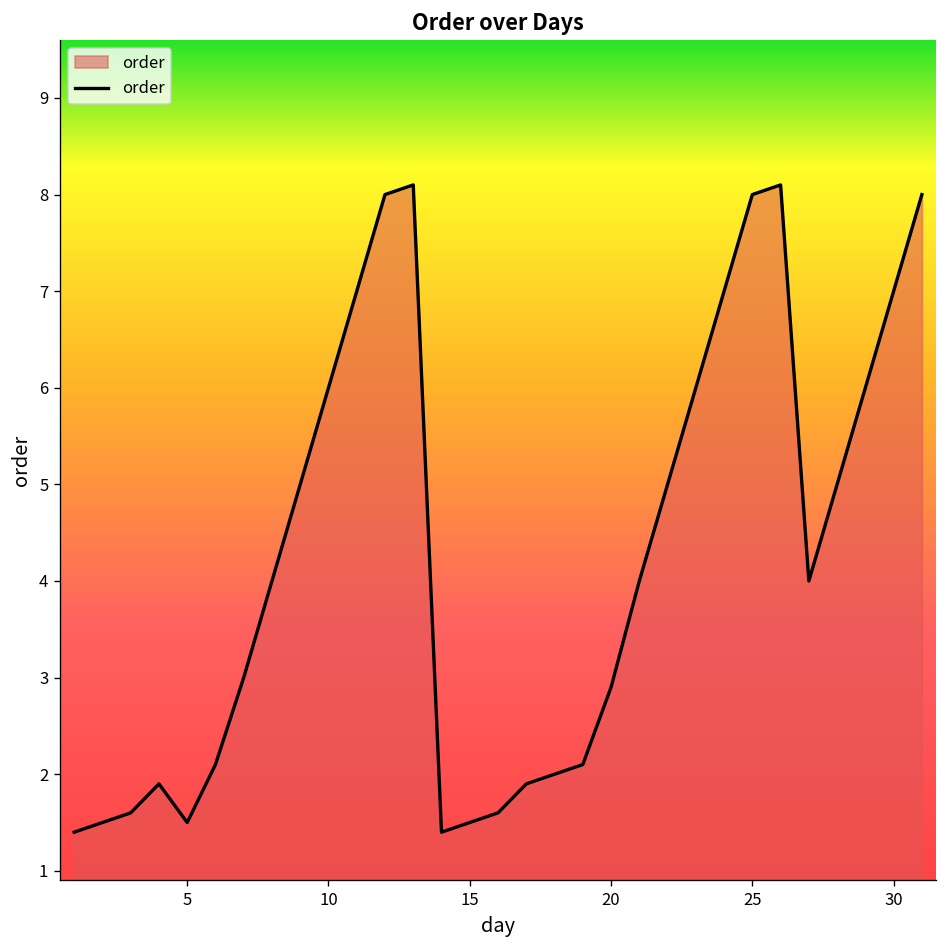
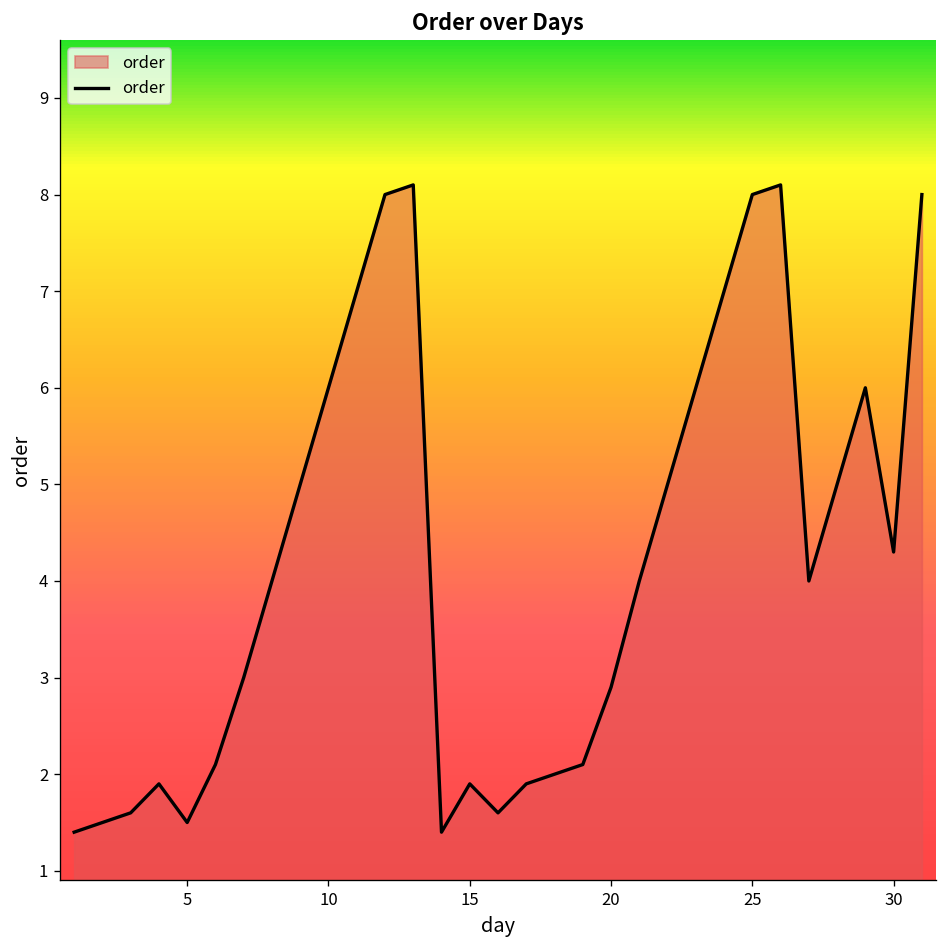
15: 1.5 -> 1.9
30: 7.0 -> 4.3
